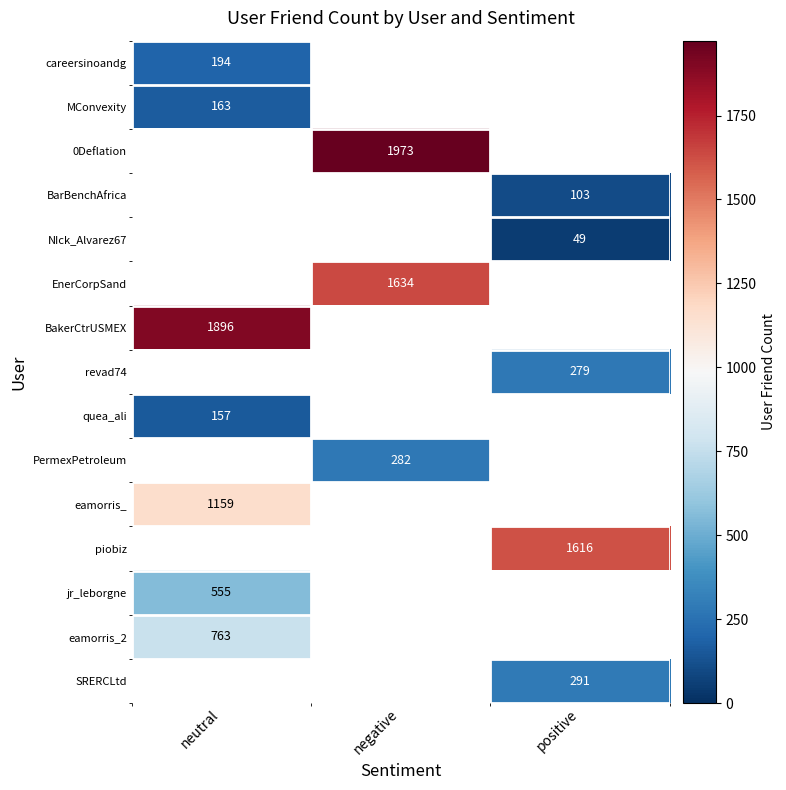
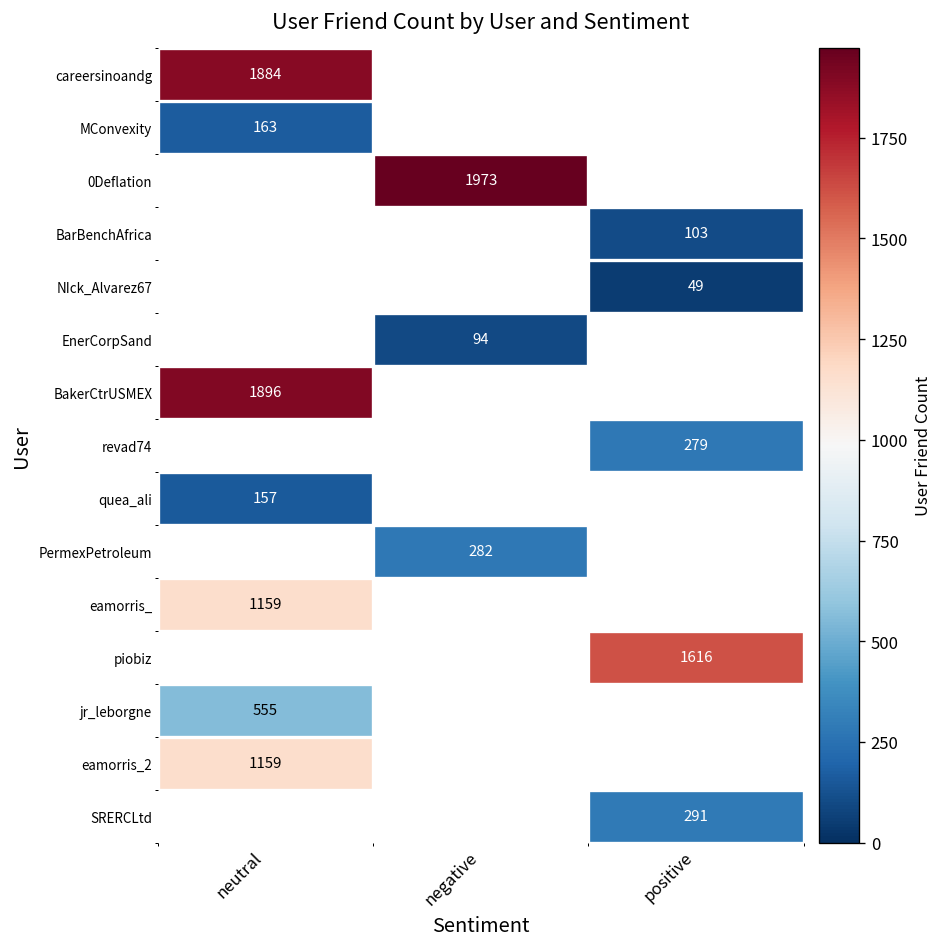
careersinoandg, neutral: 194 -> 1884
EnerCorpSand, negative: 1634 -> 94
eamorris_2, neutral: 763 -> 1159
